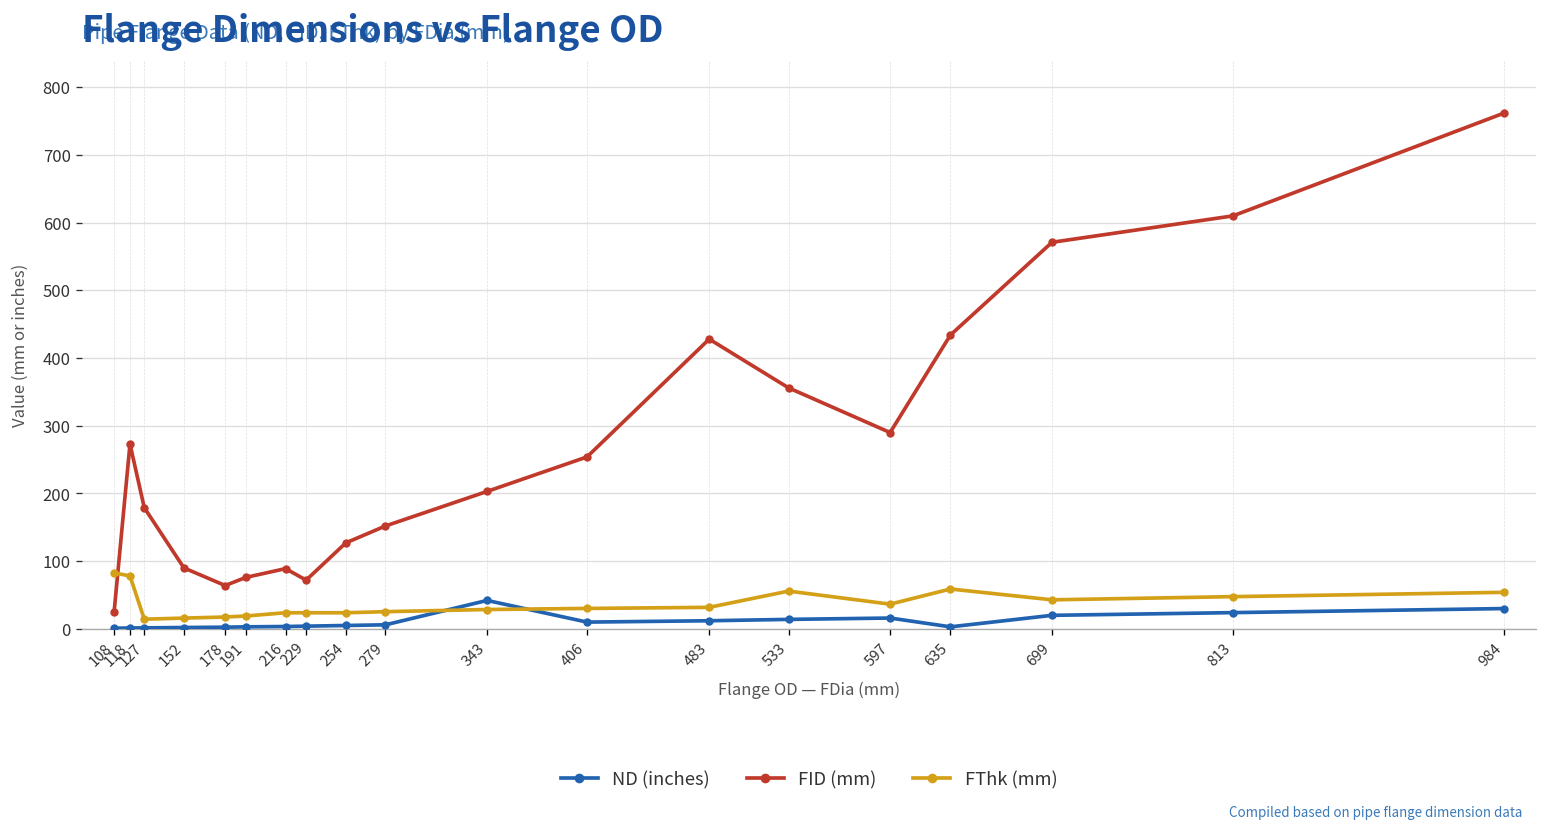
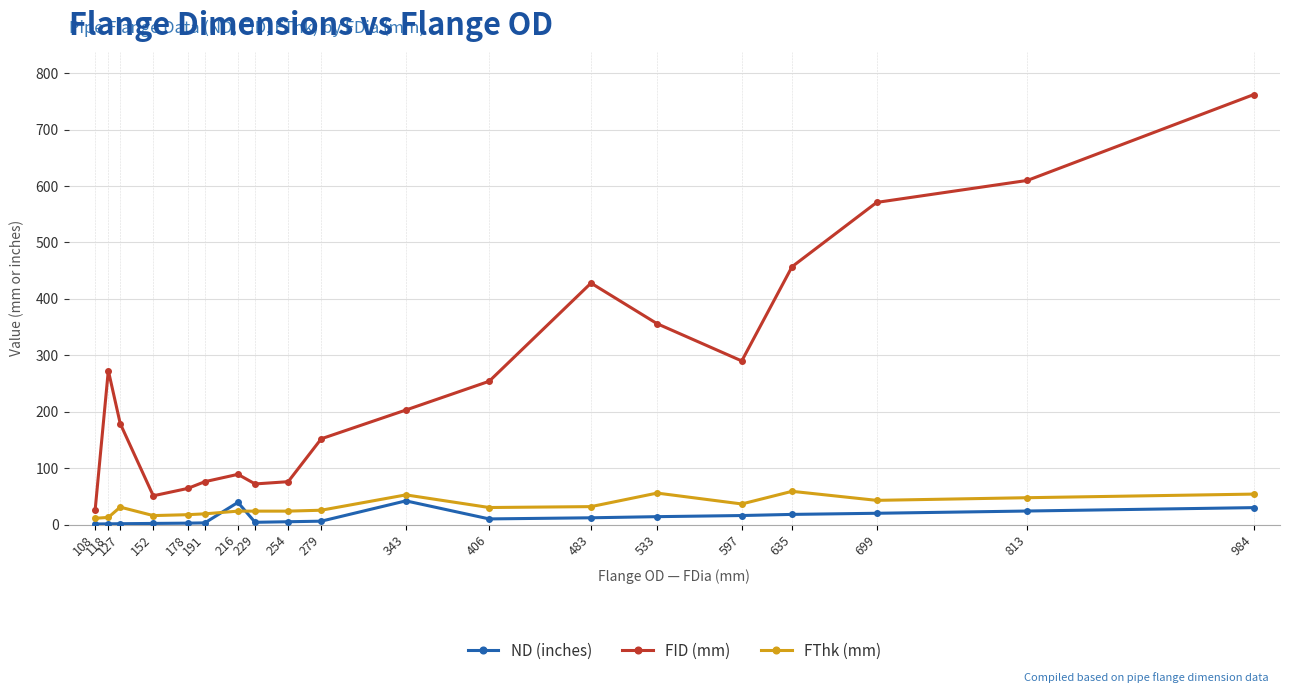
FThk (mm), 108: 80 -> 10
FThk (mm), 118: 80 -> 10
FThk (mm), 127: 10 -> 30
FID (mm), 152: 90 -> 50
ND (inches), 216: 0 -> 40
FID (mm), 254: 130 -> 80
FThk (mm), 343: 30 -> 50
ND (inches), 635: 0 -> 20
FID (mm), 635: 430 -> 460
